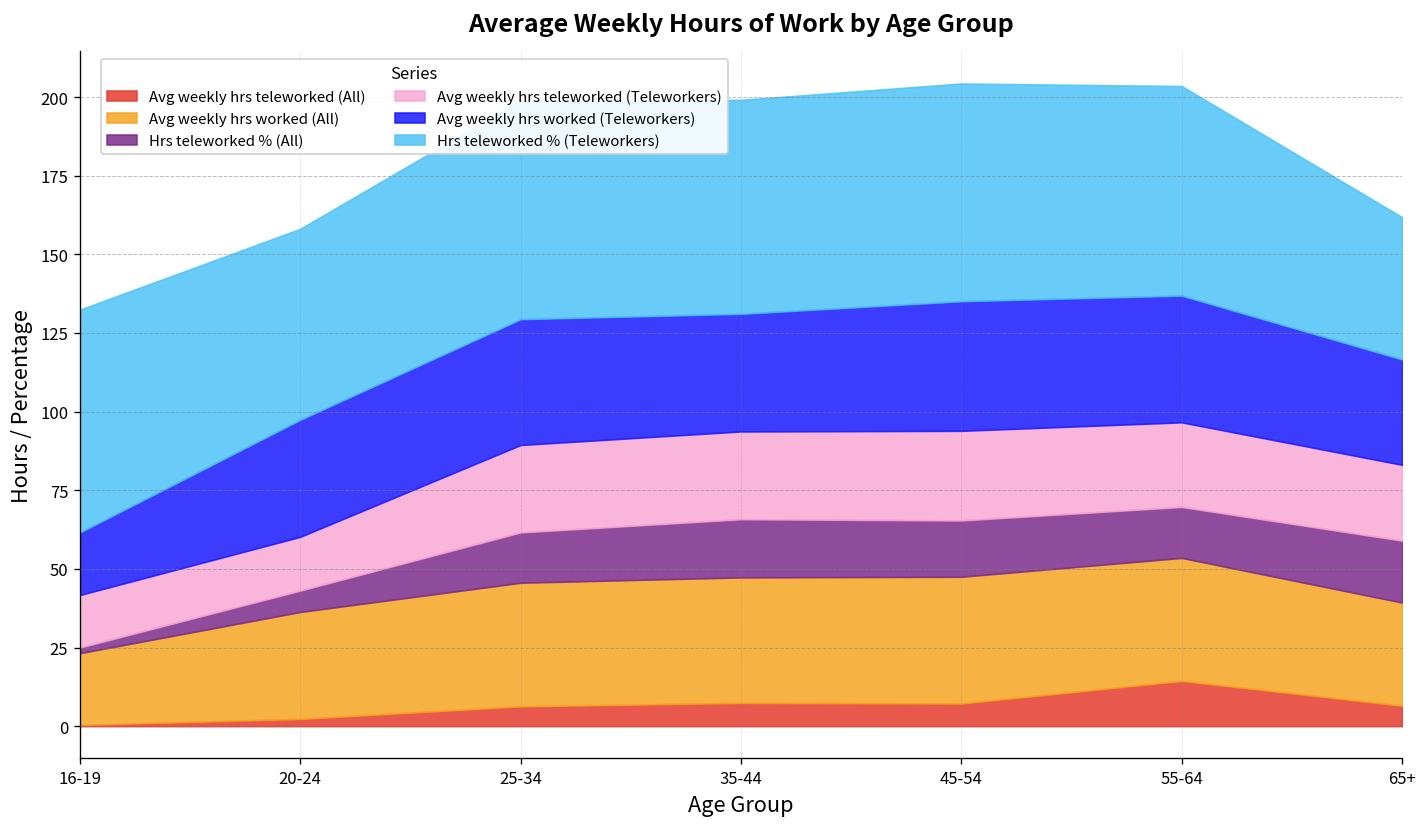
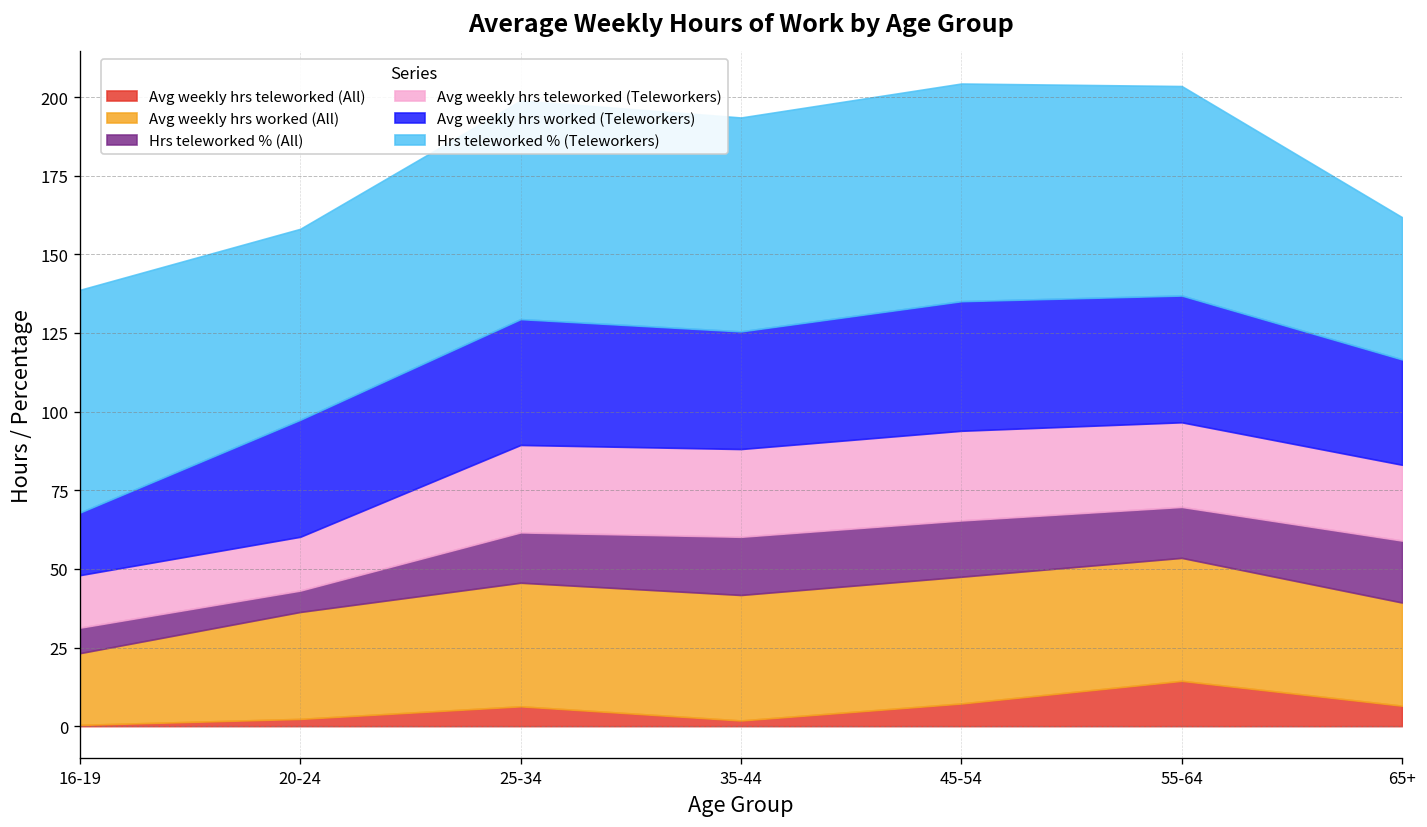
Hrs teleworked % (All), 16-19: 2 -> 8
Avg weekly hrs teleworked (All), 35-44: 7 -> 2
